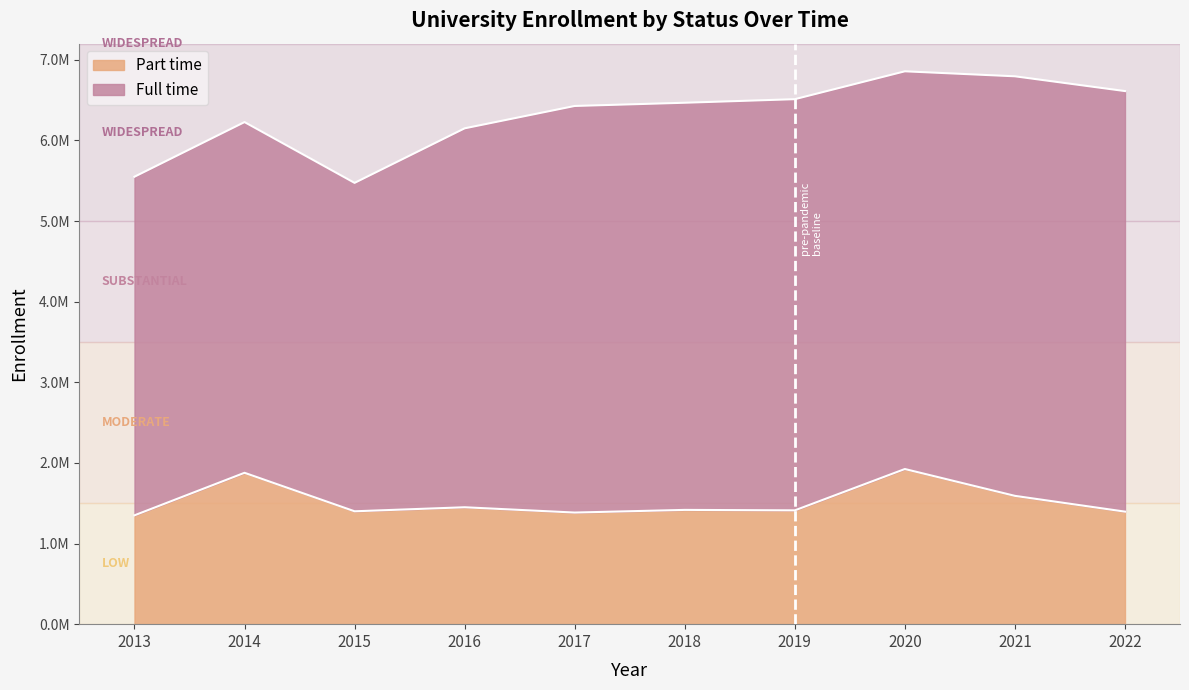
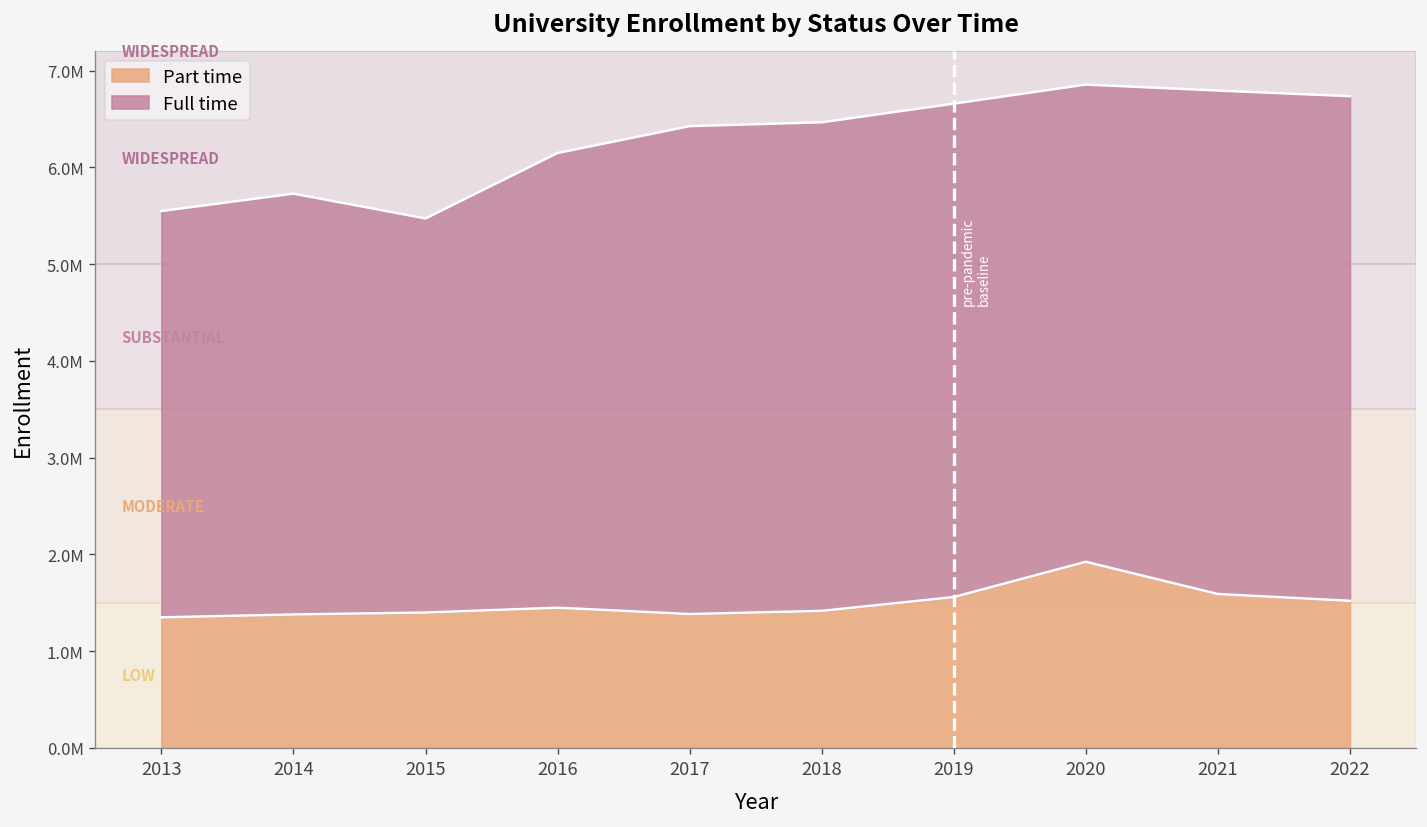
Part time, 2014: 1900000 -> 1400000
Part time, 2019: 1400000 -> 1600000
Part time, 2022: 1400000 -> 1500000
